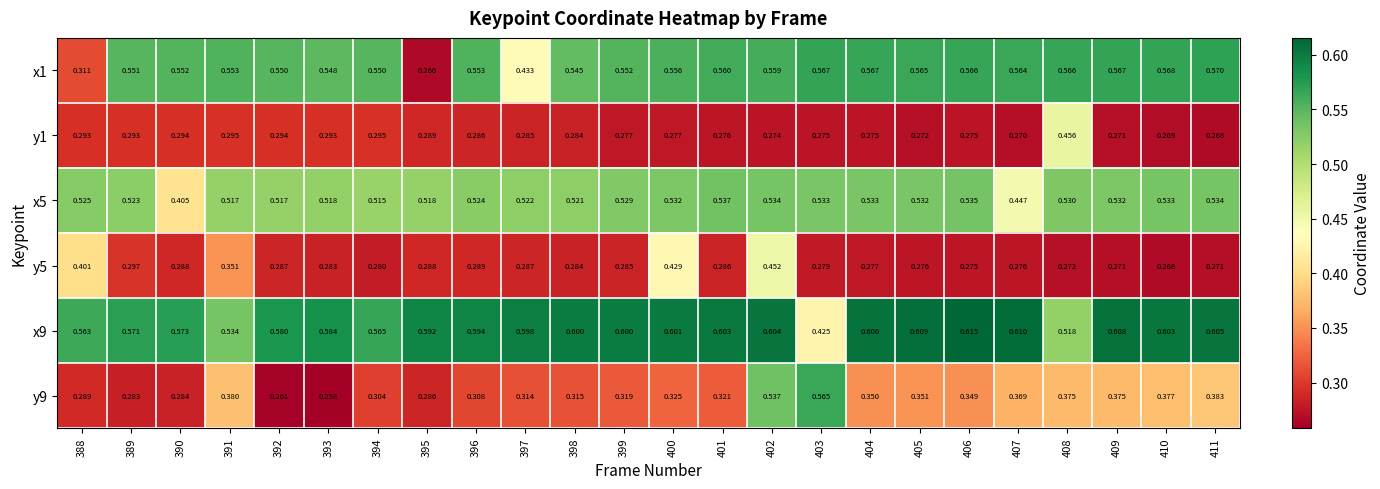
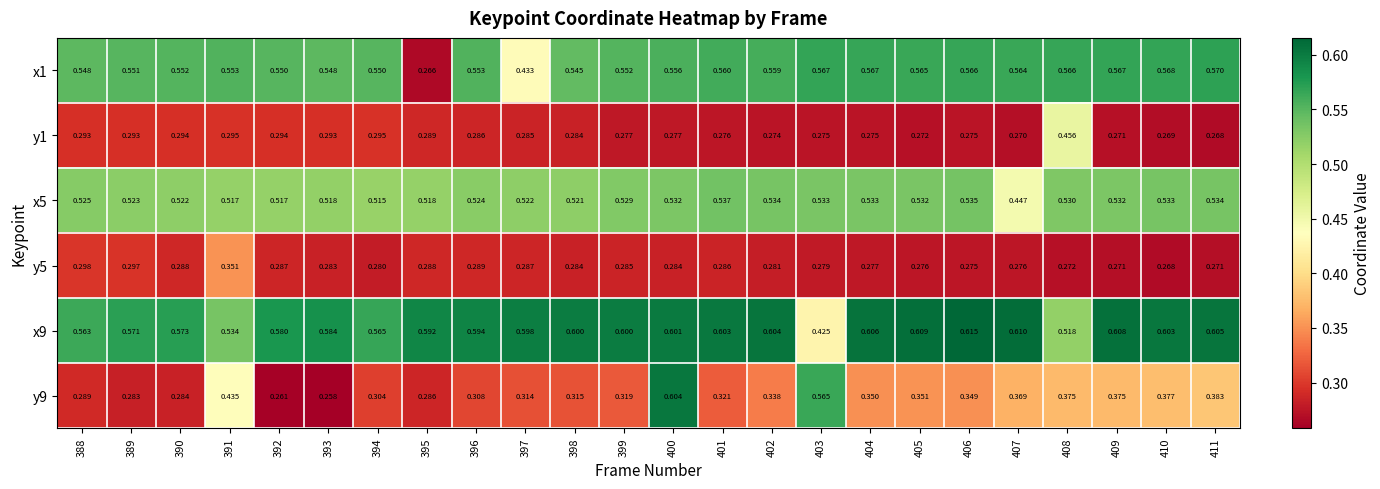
x1, 388: 0.311 -> 0.548
x5, 390: 0.405 -> 0.522
y5, 388: 0.401 -> 0.298
y5, 400: 0.429 -> 0.284
y5, 402: 0.452 -> 0.281
y9, 391: 0.380 -> 0.435
y9, 400: 0.325 -> 0.604
y9, 402: 0.537 -> 0.338
